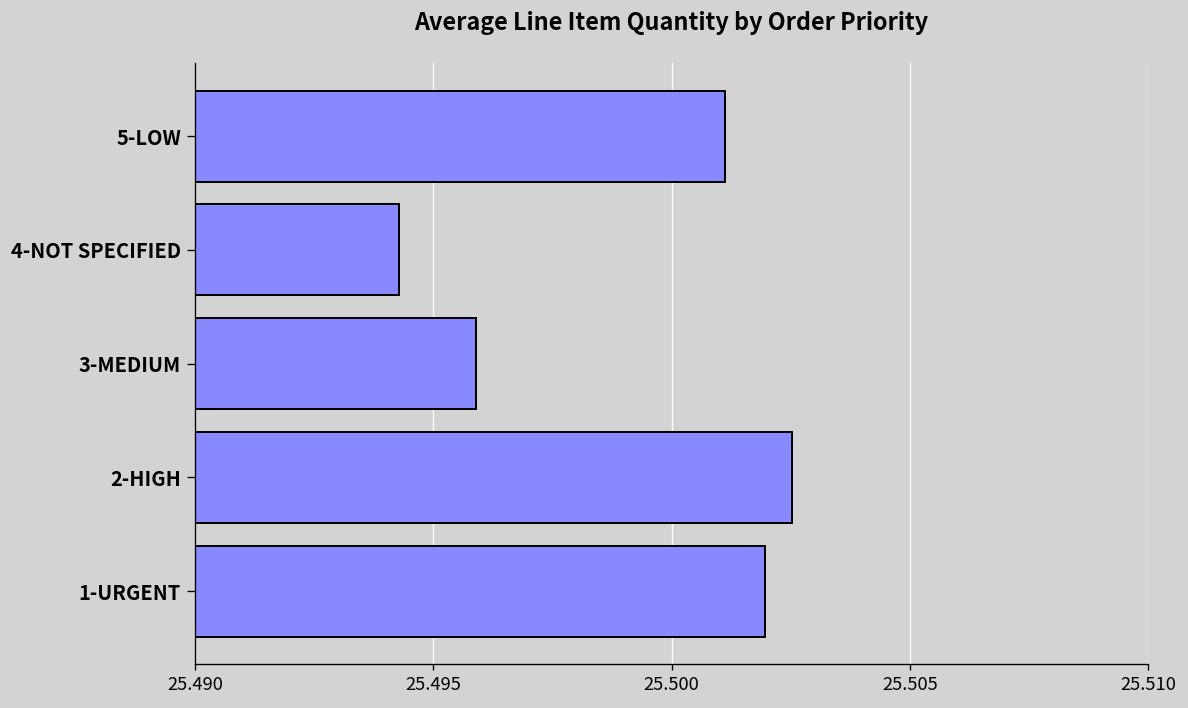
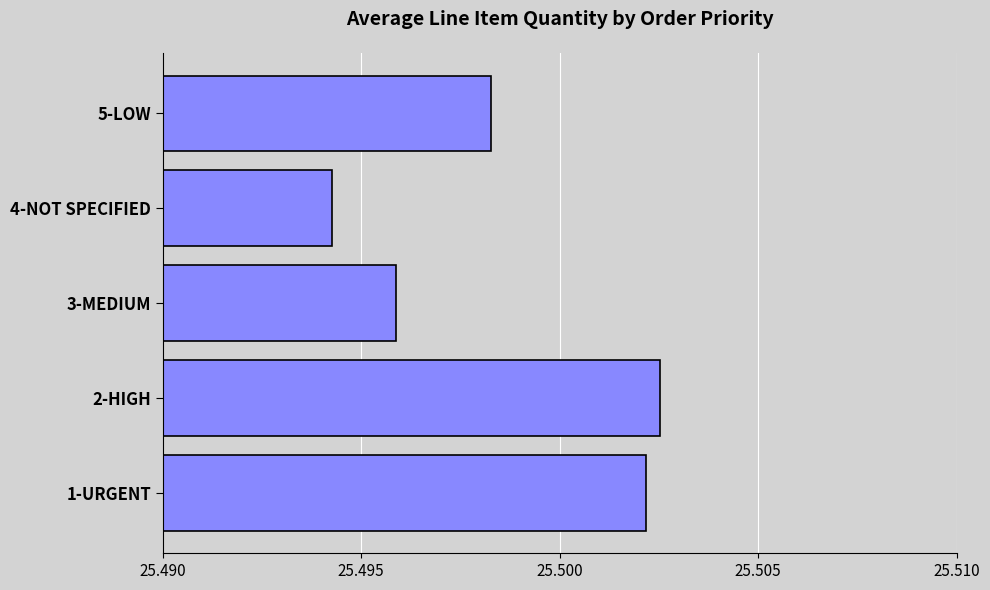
5-LOW: 25.5011 -> 25.4983
1-URGENT: 25.5020 -> 25.5022
